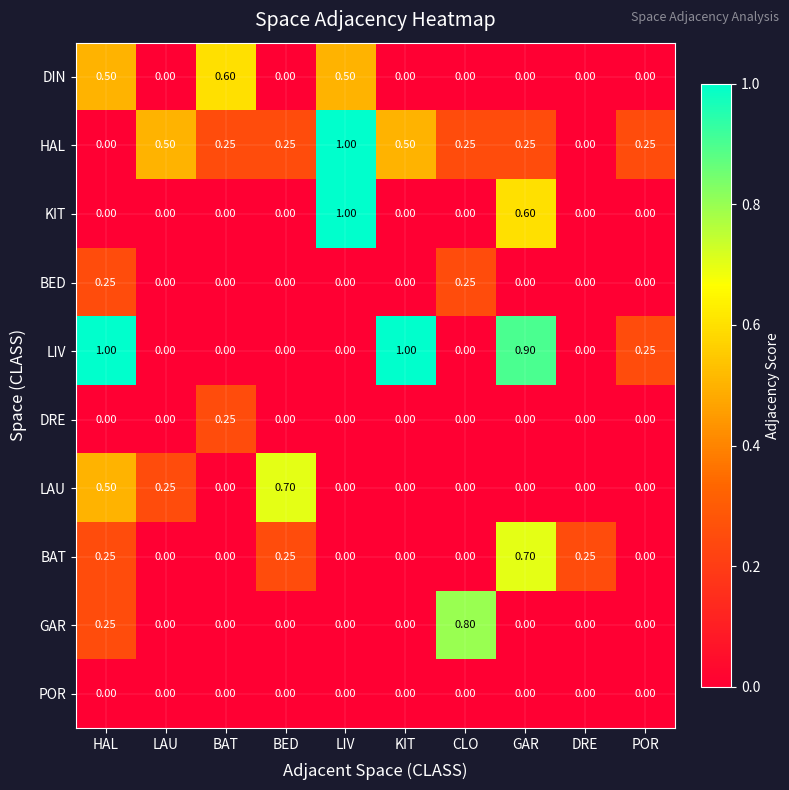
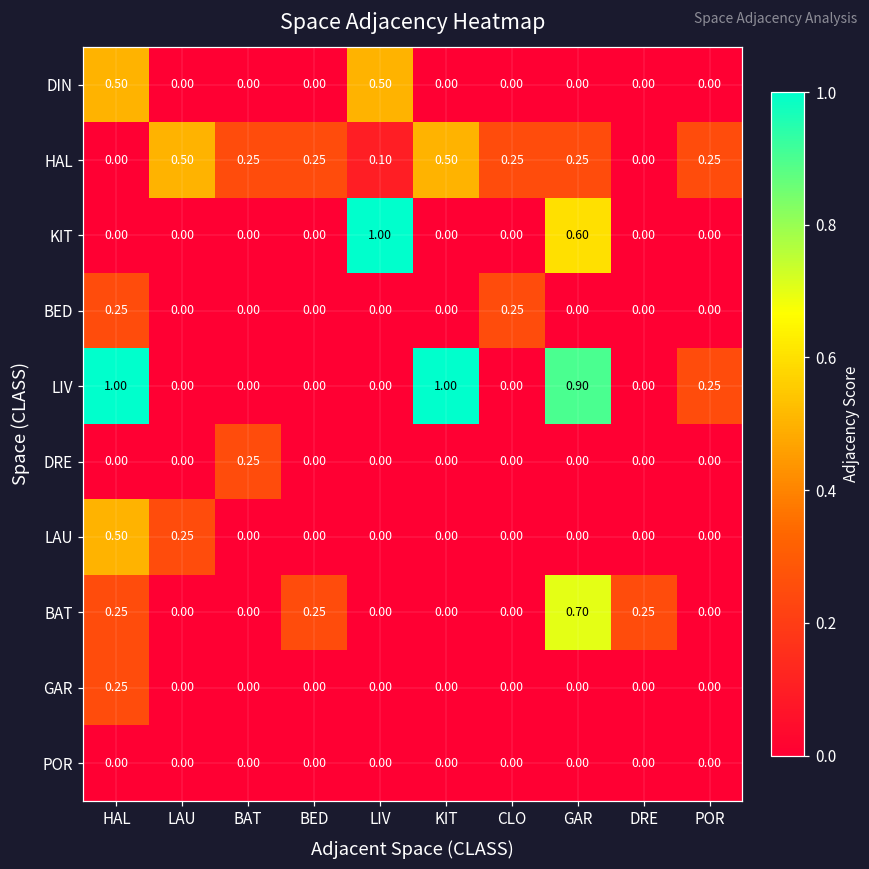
DIN, BAT: 0.60 -> 0.00
HAL, LIV: 1.00 -> 0.10
LAU, BED: 0.70 -> 0.00
GAR, CLO: 0.80 -> 0.00
